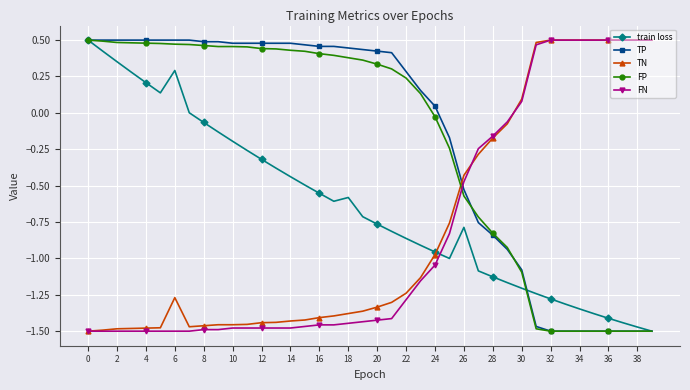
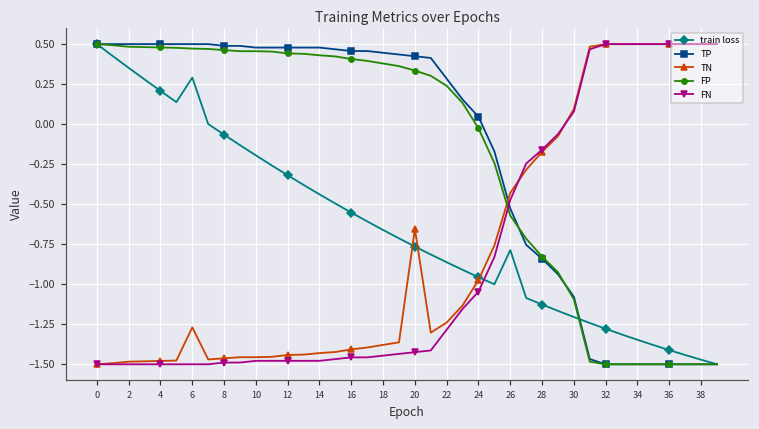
train loss, 18: -0.58 -> -0.66
TN, 20: -1.33 -> -0.65
